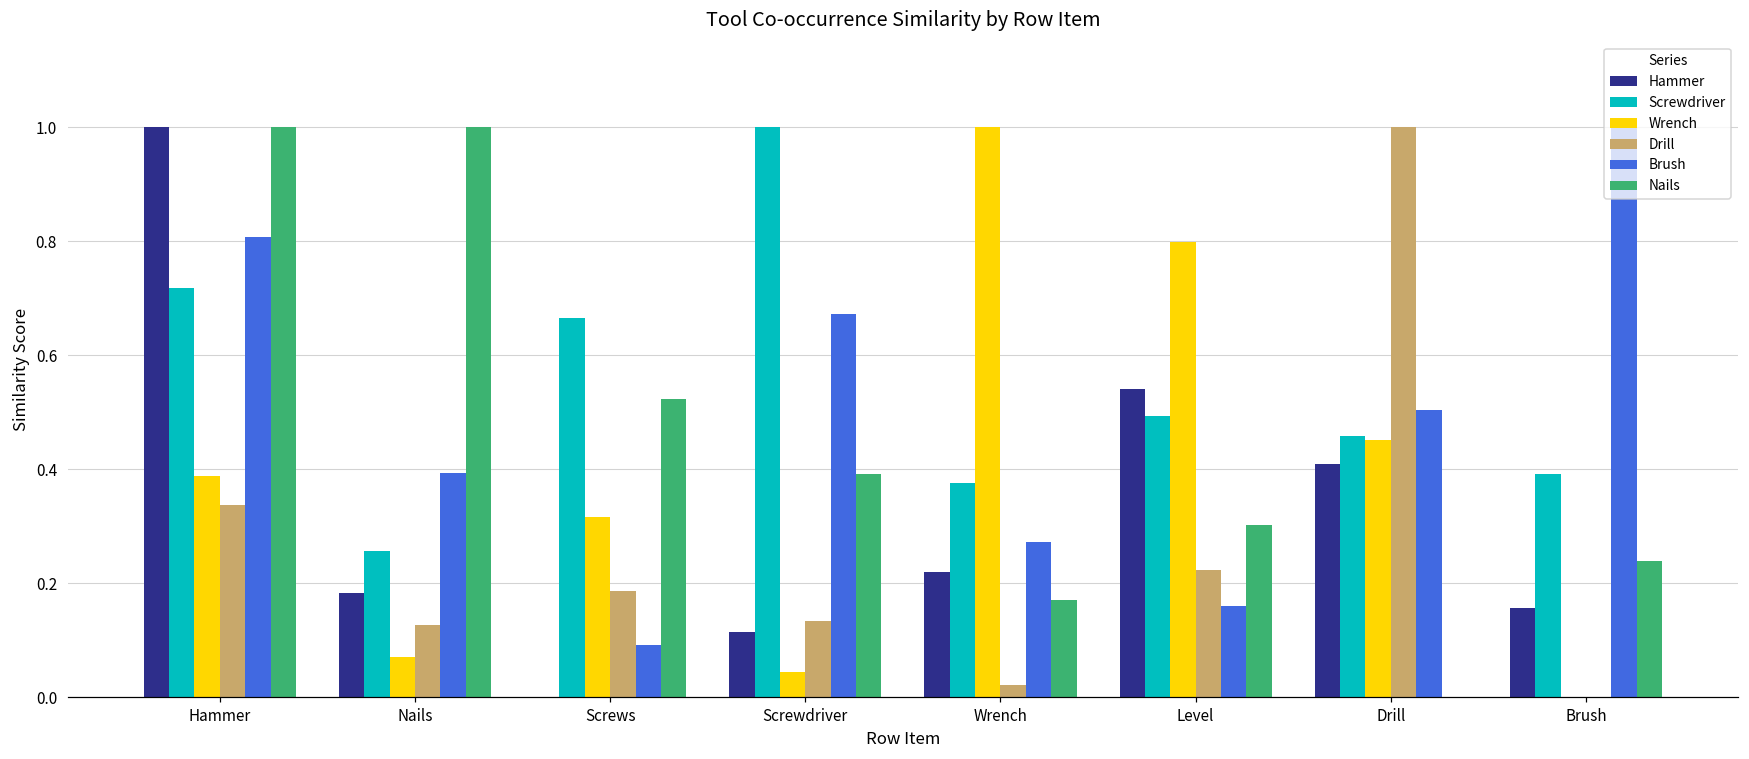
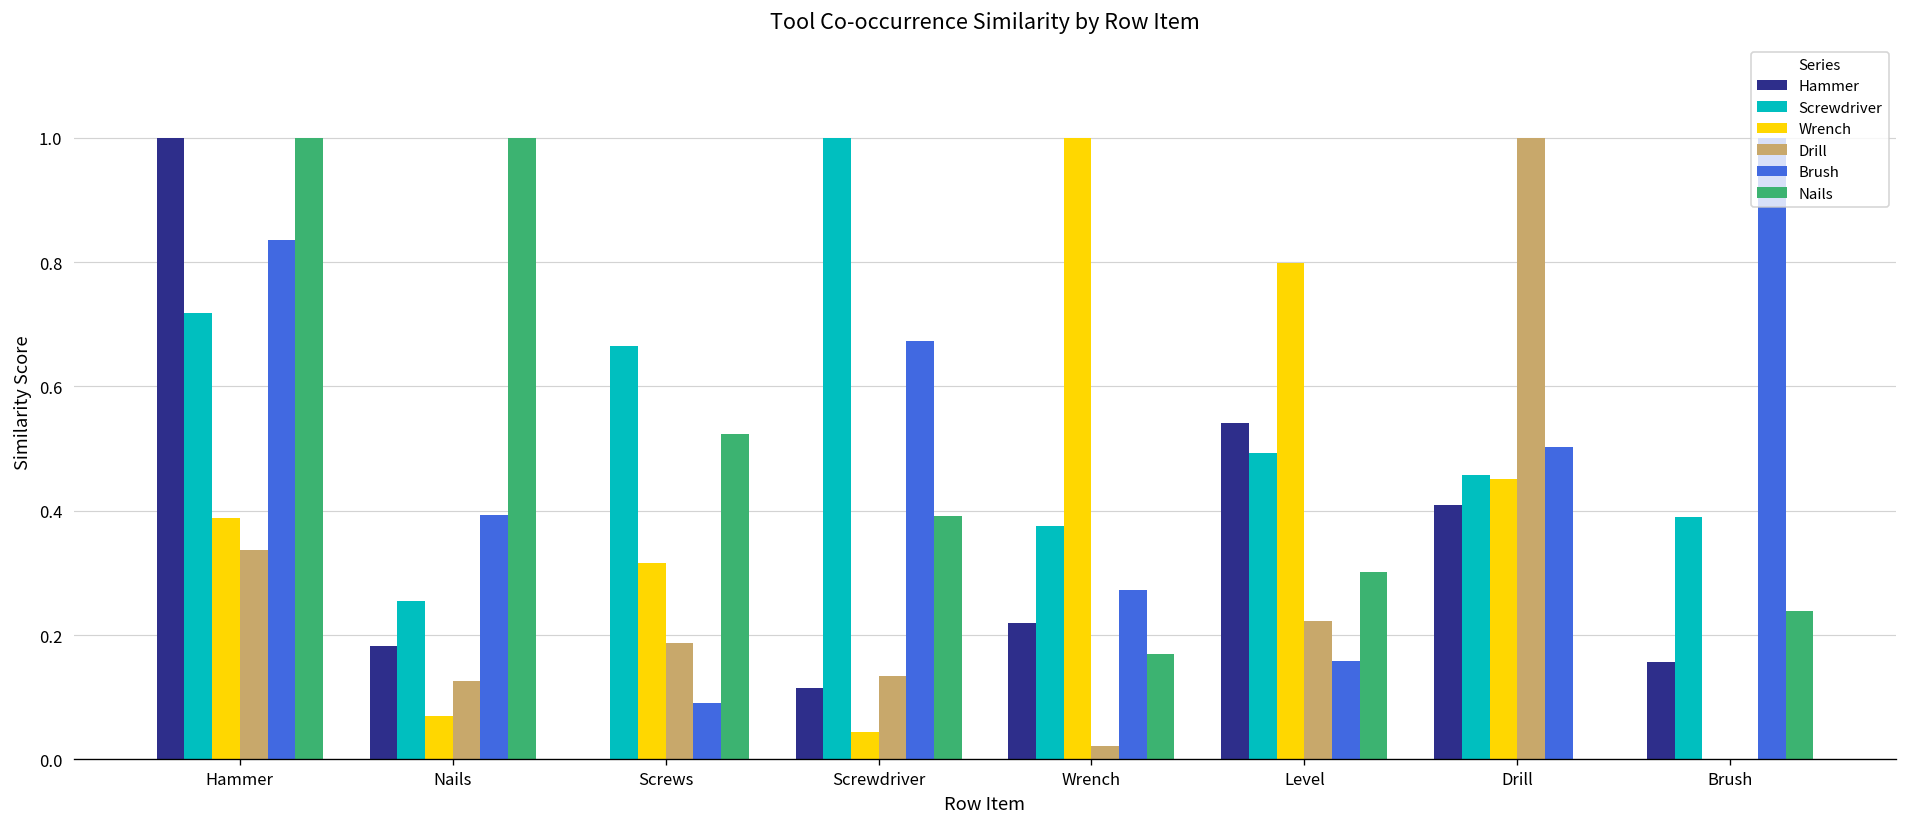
Brush, Hammer: 0.81 -> 0.84
